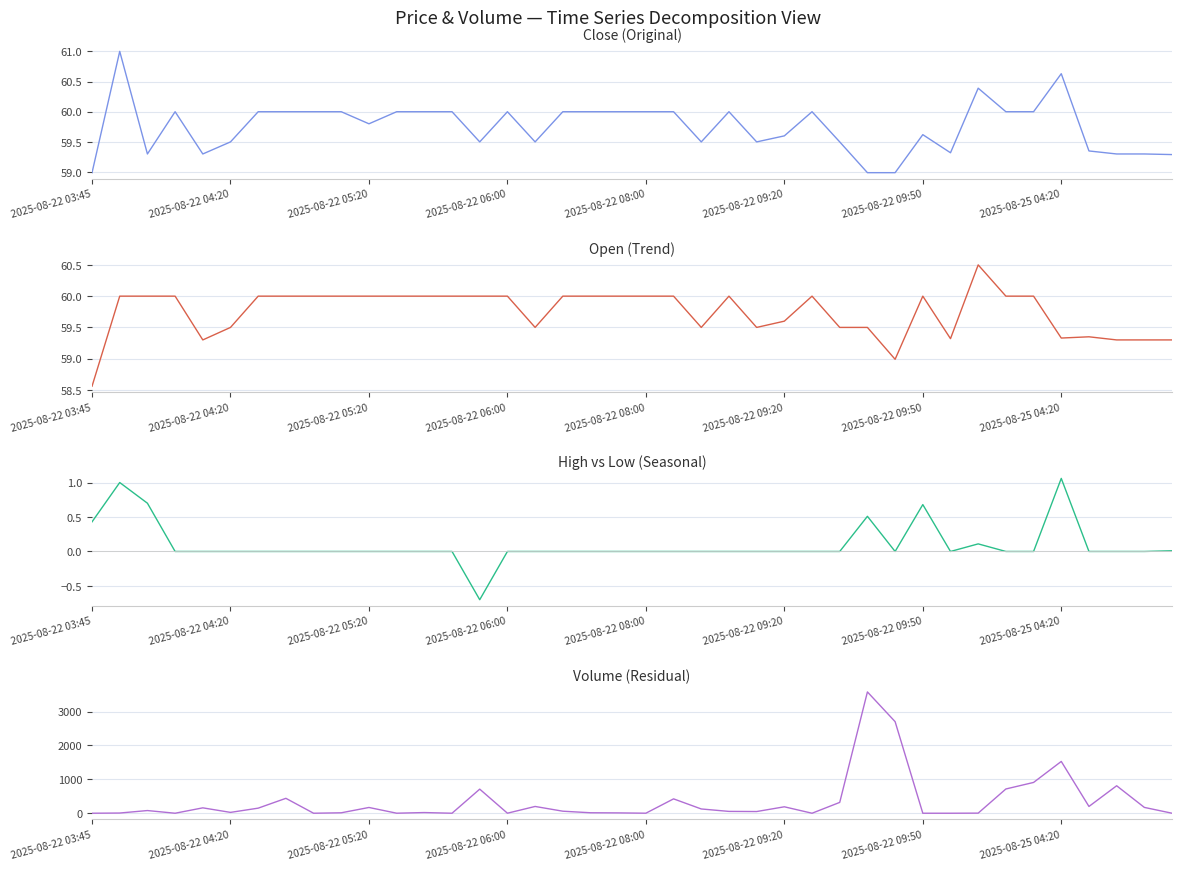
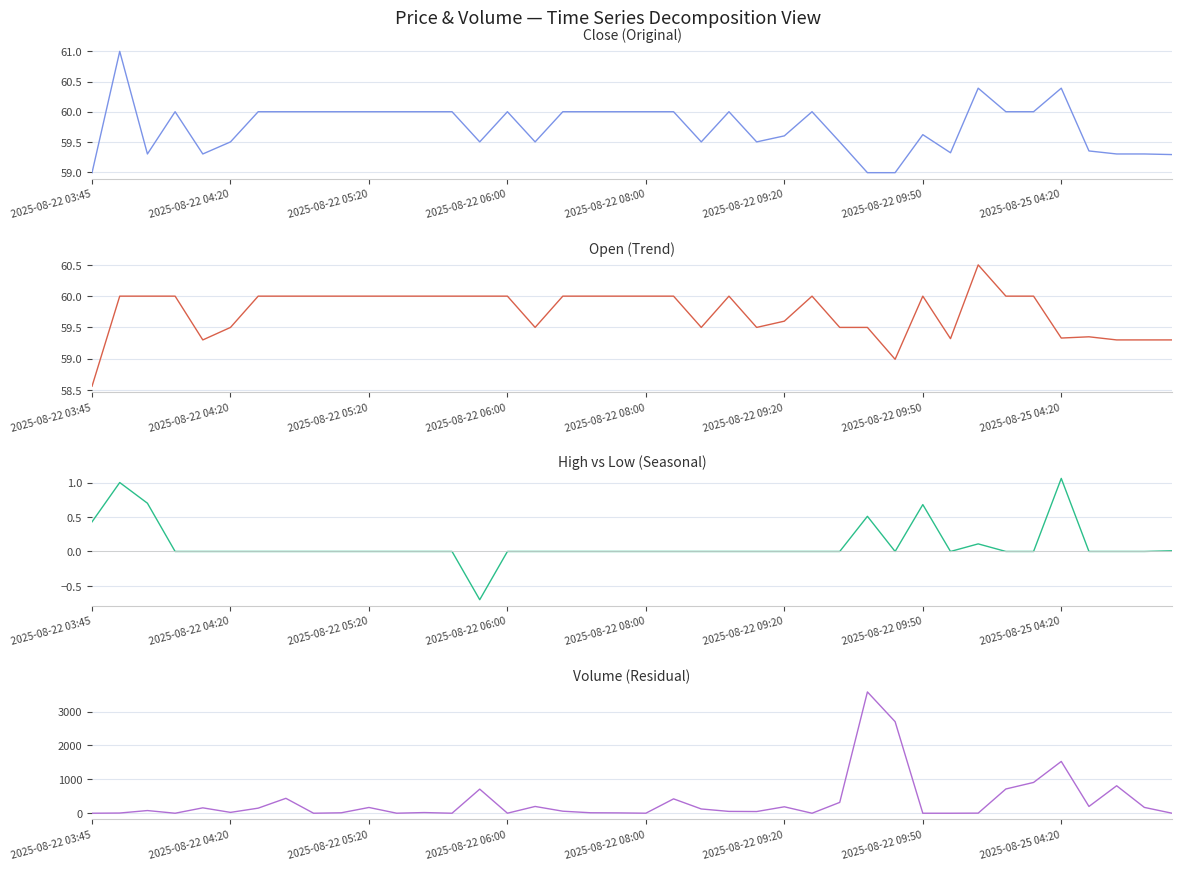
Close (Original), 2025-08-22 05:20: 59.8 -> 60.0
Close (Original), 2025-08-25 04:20: 60.6 -> 60.4
